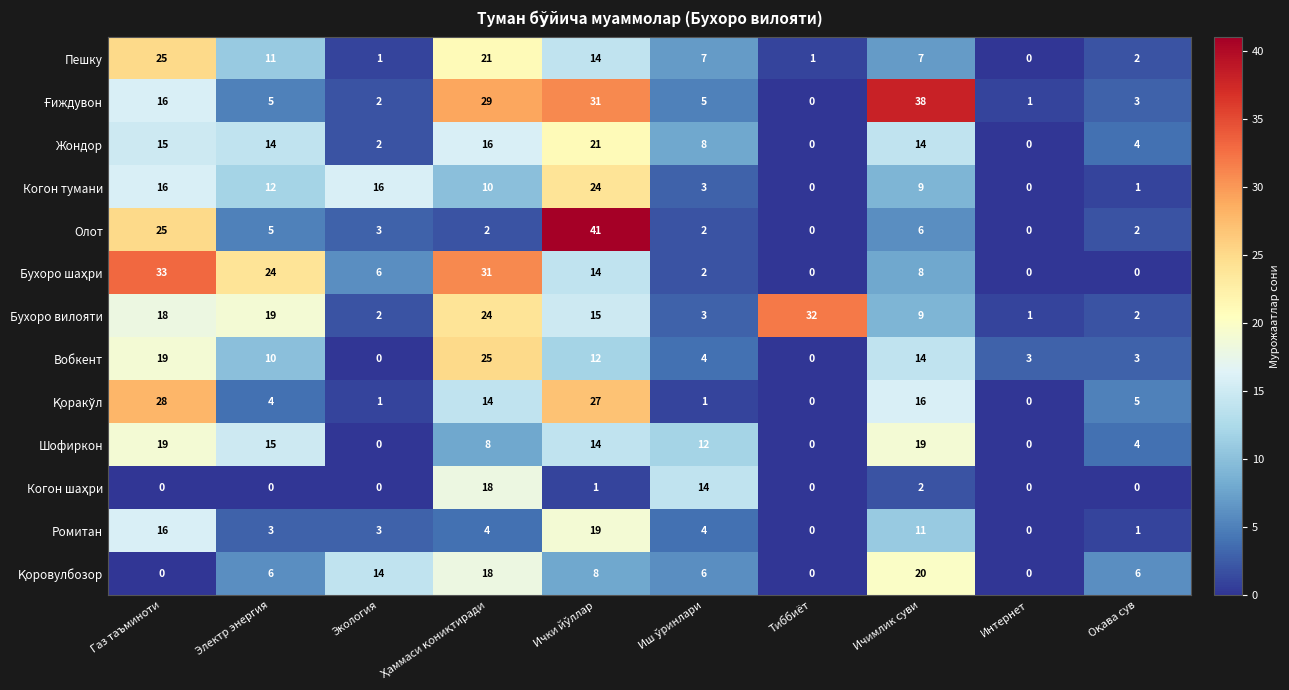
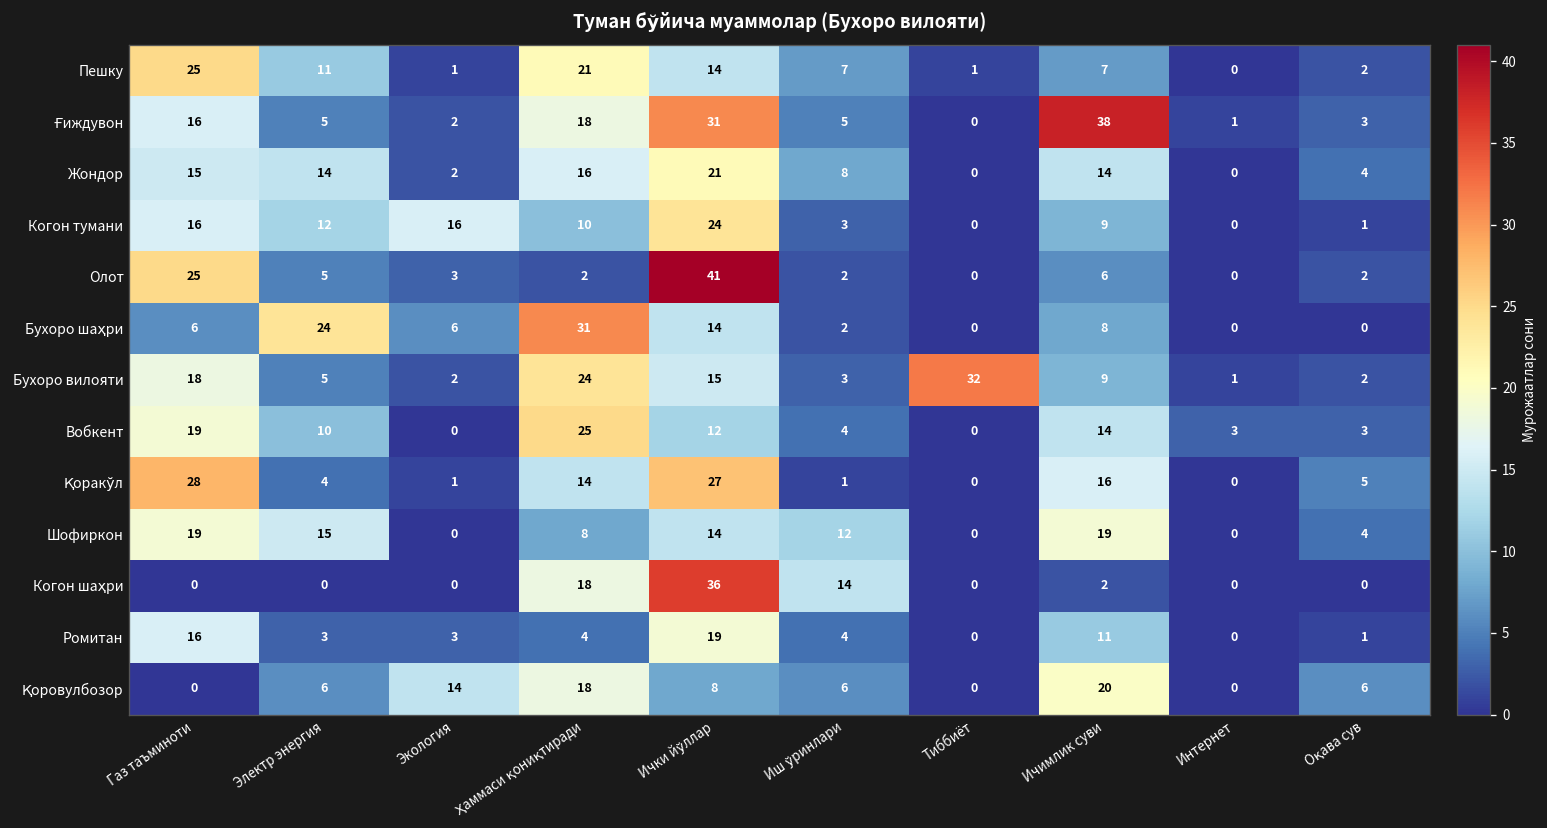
Ғиждувон, Ҳаммаси қониқтиради: 29 -> 18
Бухоро шаҳри, Газ таъминоти: 33 -> 6
Бухоро вилояти, Электр энергия: 19 -> 5
Когон шаҳри, Ички йўллар: 1 -> 36
